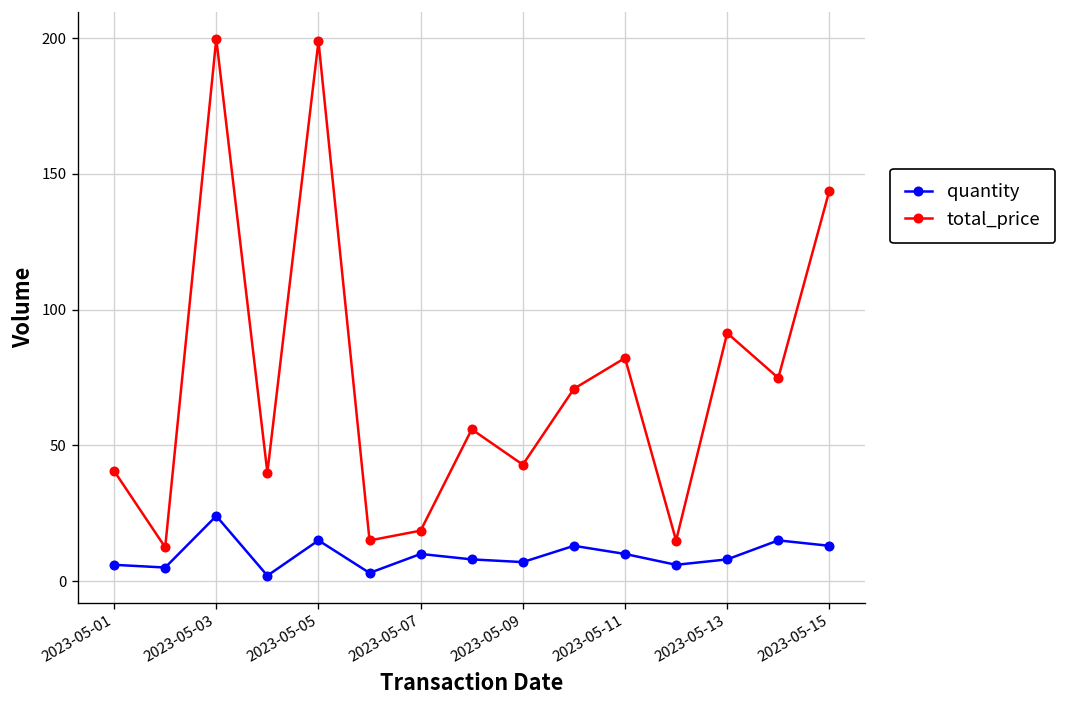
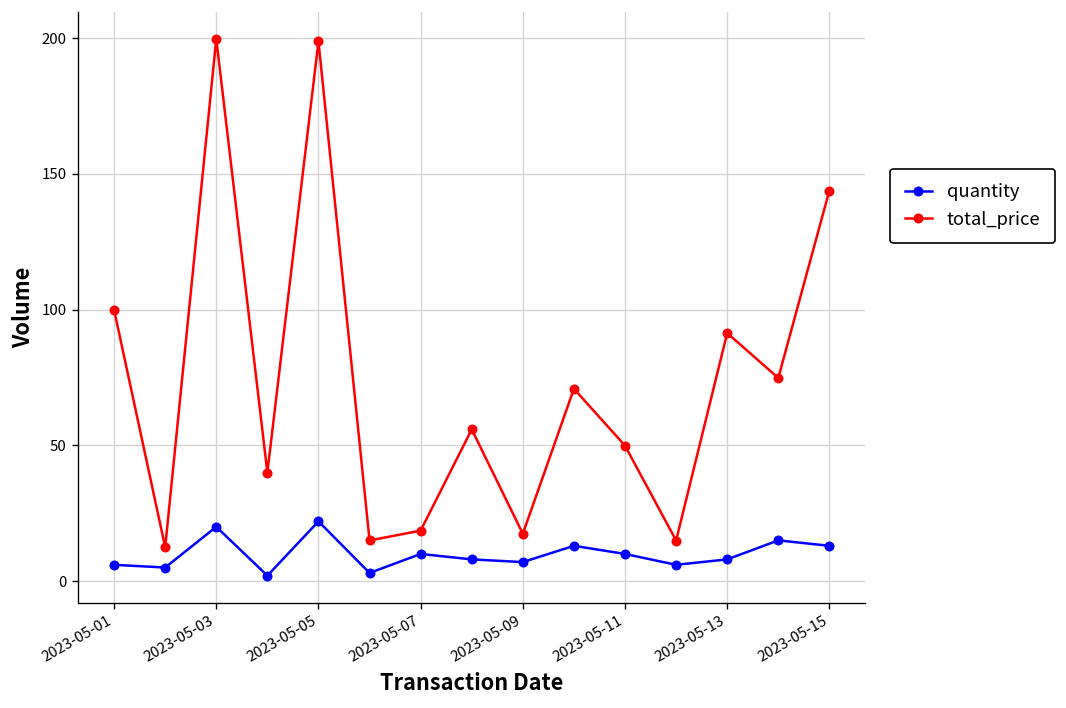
total_price, 2023-05-01: 41 -> 100
quantity, 2023-05-03: 24 -> 20
quantity, 2023-05-05: 15 -> 22
total_price, 2023-05-09: 43 -> 17
total_price, 2023-05-11: 82 -> 50
